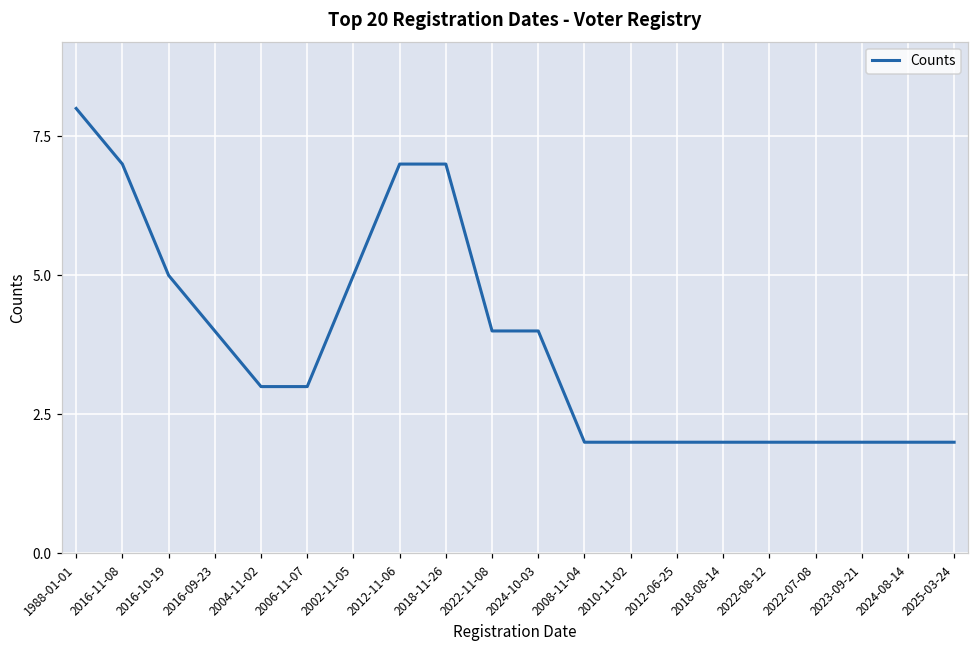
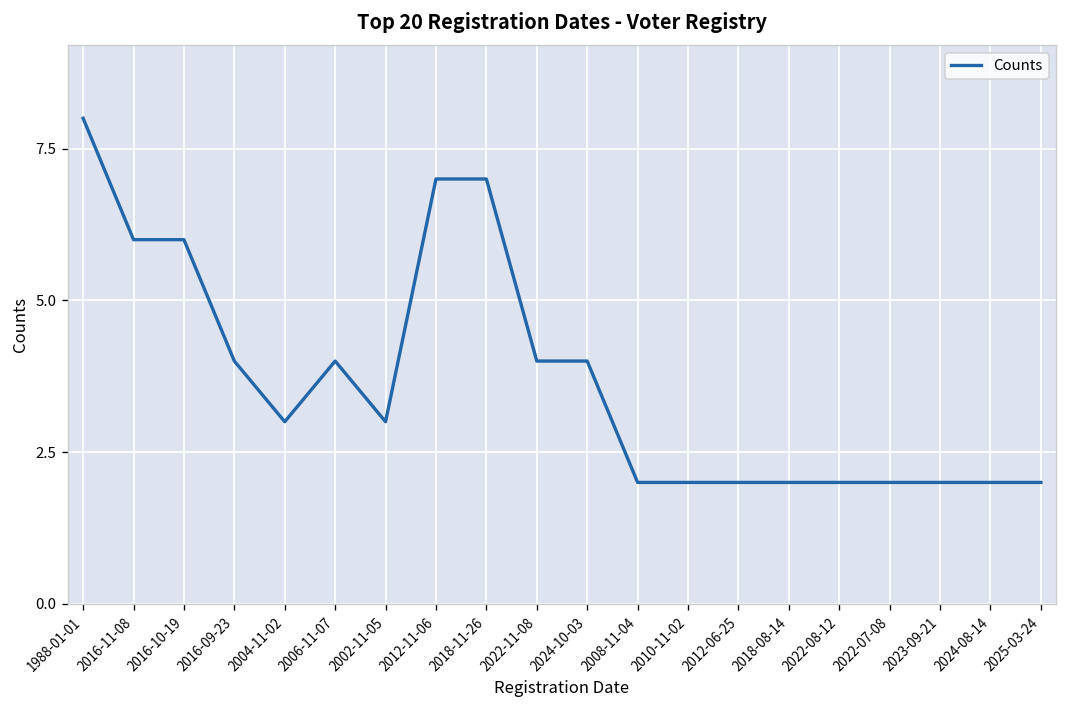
2016-11-08: 7 -> 6
2016-10-19: 5 -> 6
2006-11-07: 3 -> 4
2002-11-05: 5 -> 3
